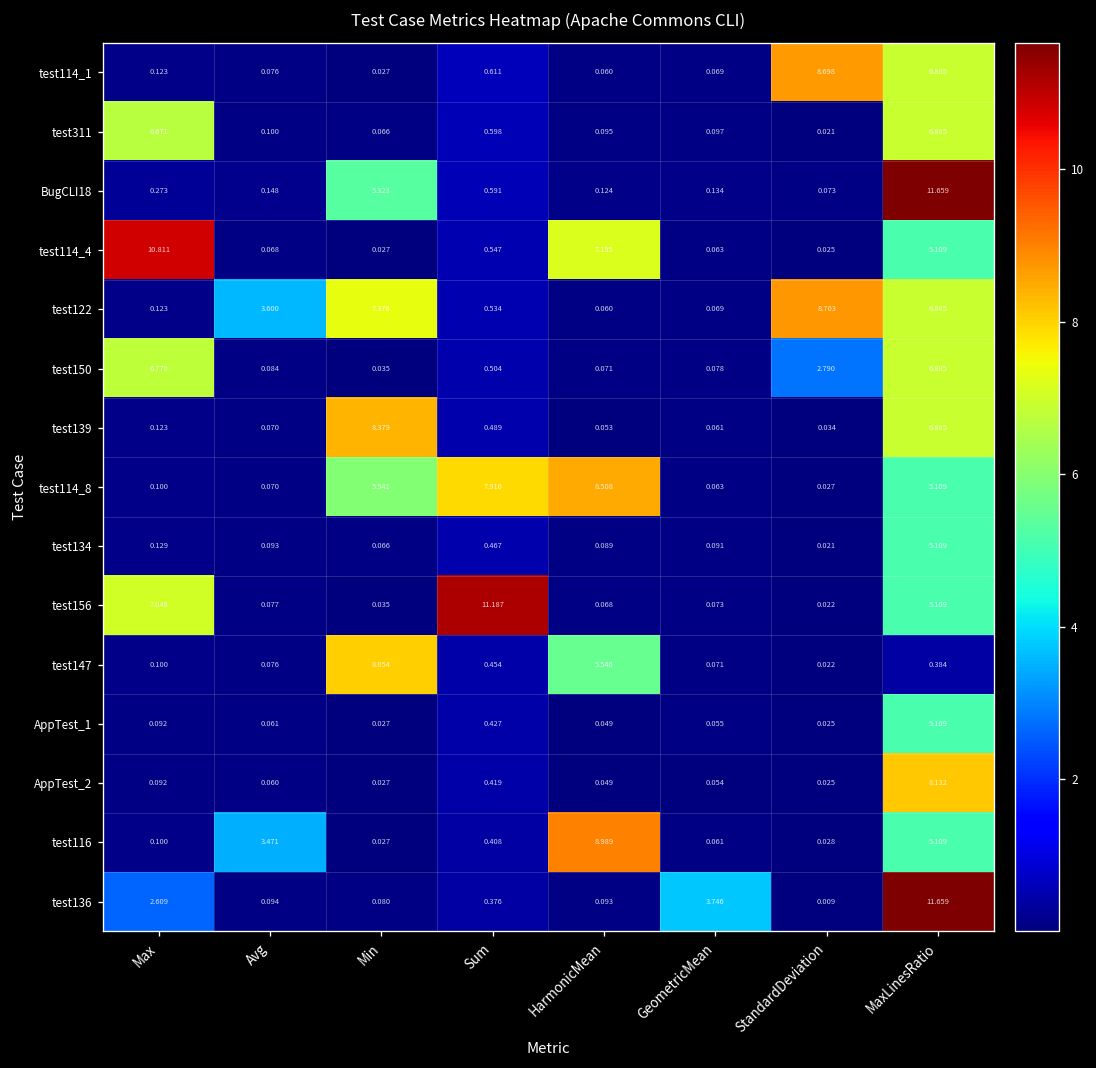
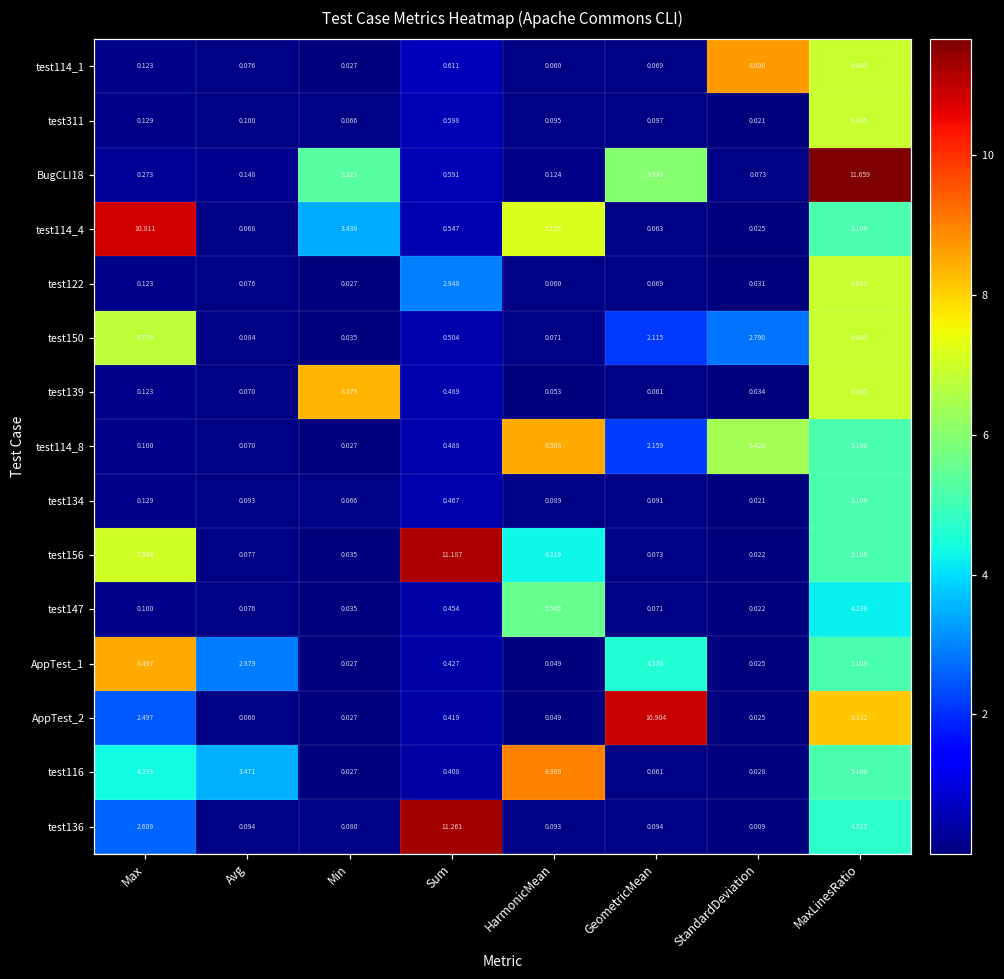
test311, Max: 6.671 -> 0.129
BugCLI18, GeometricMean: 0.134 -> 5.999
test114_4, Min: 0.027 -> 3.438
test122, Avg: 3.600 -> 0.076
test122, Min: 7.376 -> 0.027
test122, Sum: 0.534 -> 2.948
test122, StandardDeviation: 8.703 -> 0.031
test150, GeometricMean: 0.078 -> 2.115
test114_8, Min: 5.941 -> 0.027
test114_8, Sum: 7.916 -> 0.488
test114_8, GeometricMean: 0.063 -> 2.159
test114_8, StandardDeviation: 0.027 -> 6.420
test156, HarmonicMean: 0.068 -> 4.319
test147, Min: 8.054 -> 0.035
test147, MaxLinesRatio: 0.384 -> 4.238
AppTest_1, Max: 0.092 -> 8.497
AppTest_1, Avg: 0.061 -> 2.879
AppTest_1, GeometricMean: 0.055 -> 4.570
AppTest_2, Max: 0.092 -> 2.497
AppTest_2, GeometricMean: 0.054 -> 10.904
test116, Max: 0.100 -> 4.333
test136, Sum: 0.376 -> 11.261
test136, GeometricMean: 3.746 -> 0.094
test136, MaxLinesRatio: 11.659 -> 4.722
